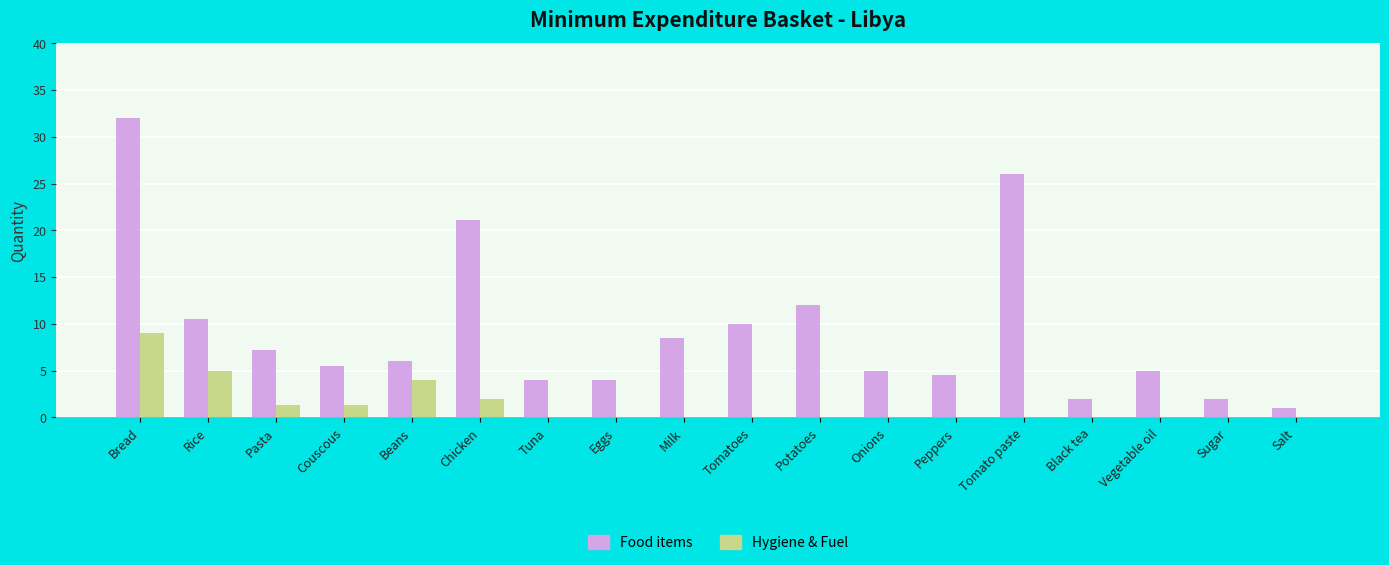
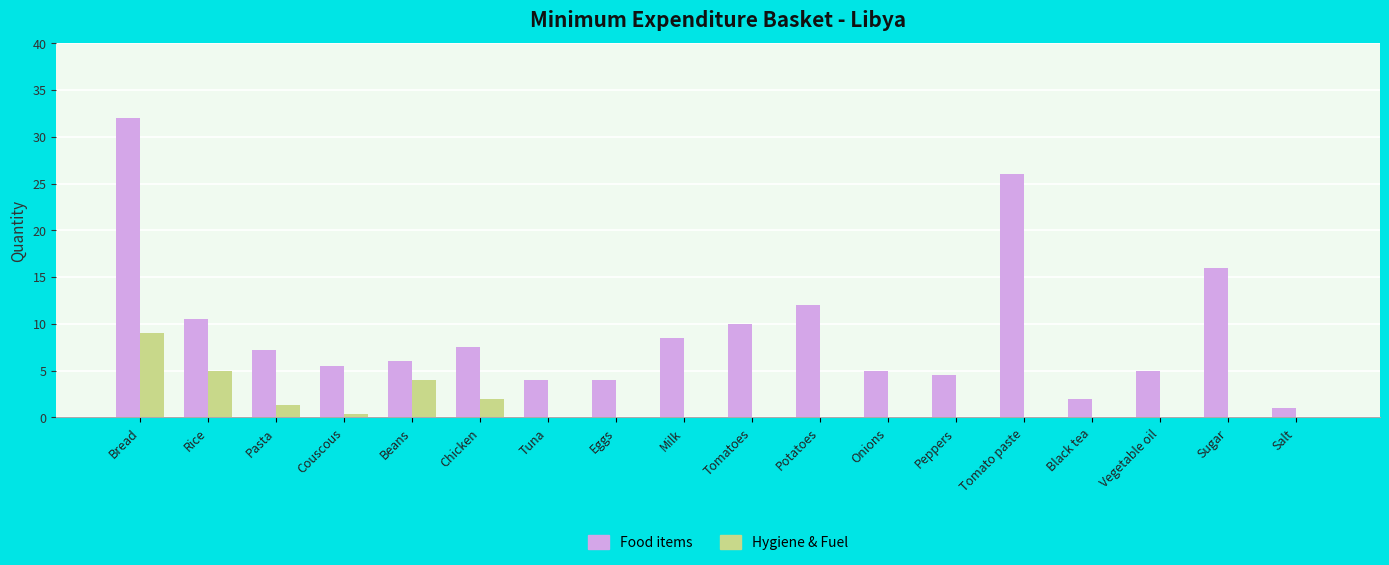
Hygiene & Fuel, Couscous: 1 -> 0
Food items, Chicken: 21 -> 8
Food items, Sugar: 2 -> 16
